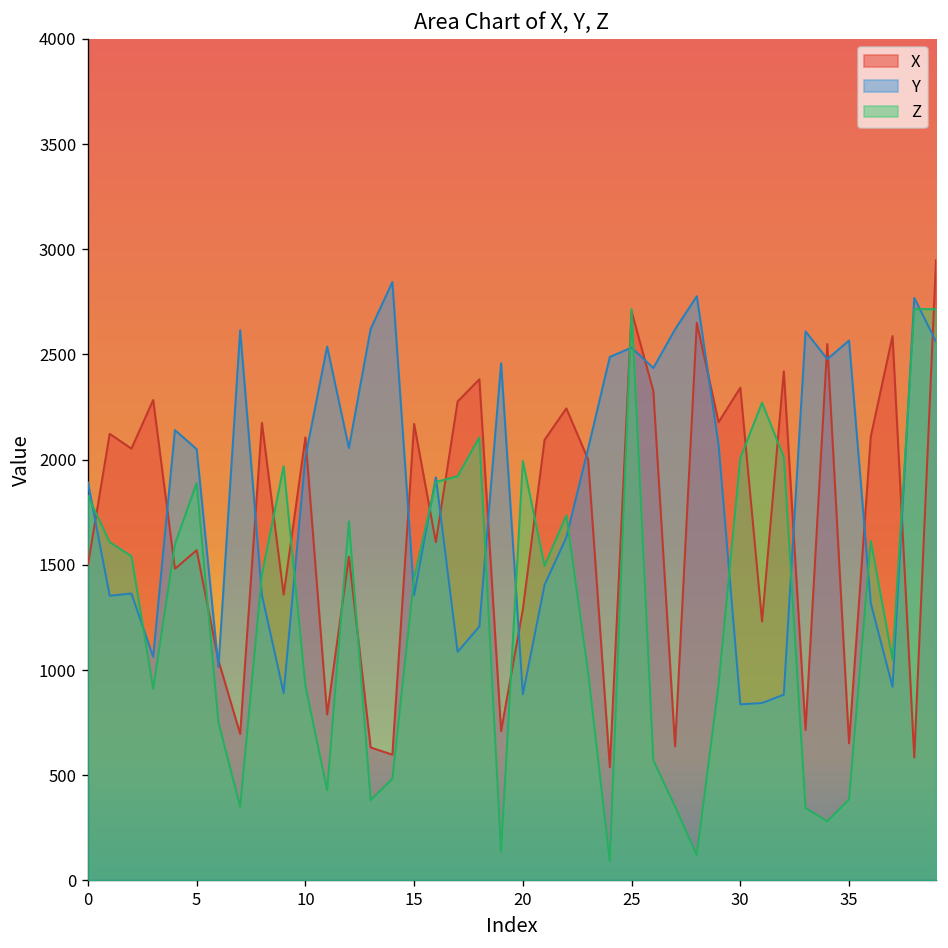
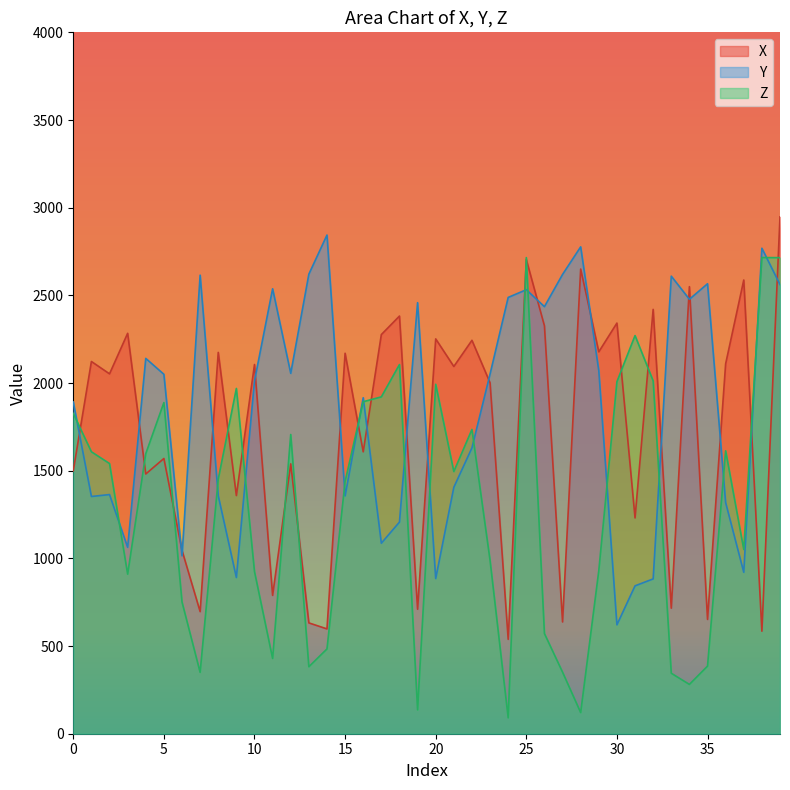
X, 20: 1290 -> 2250
Y, 30: 840 -> 620
